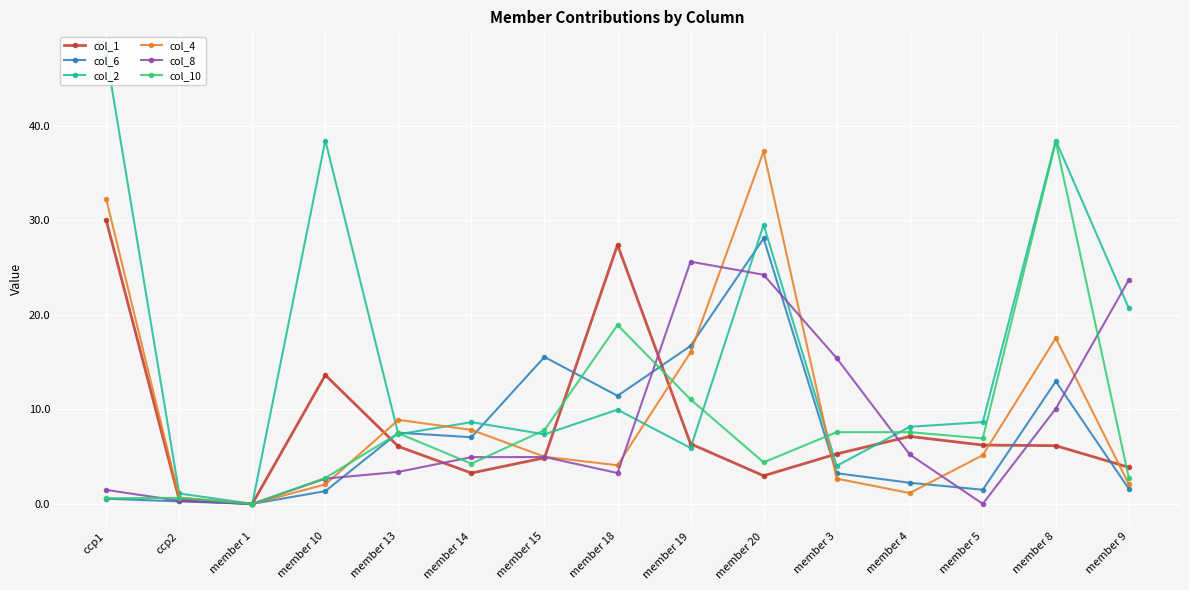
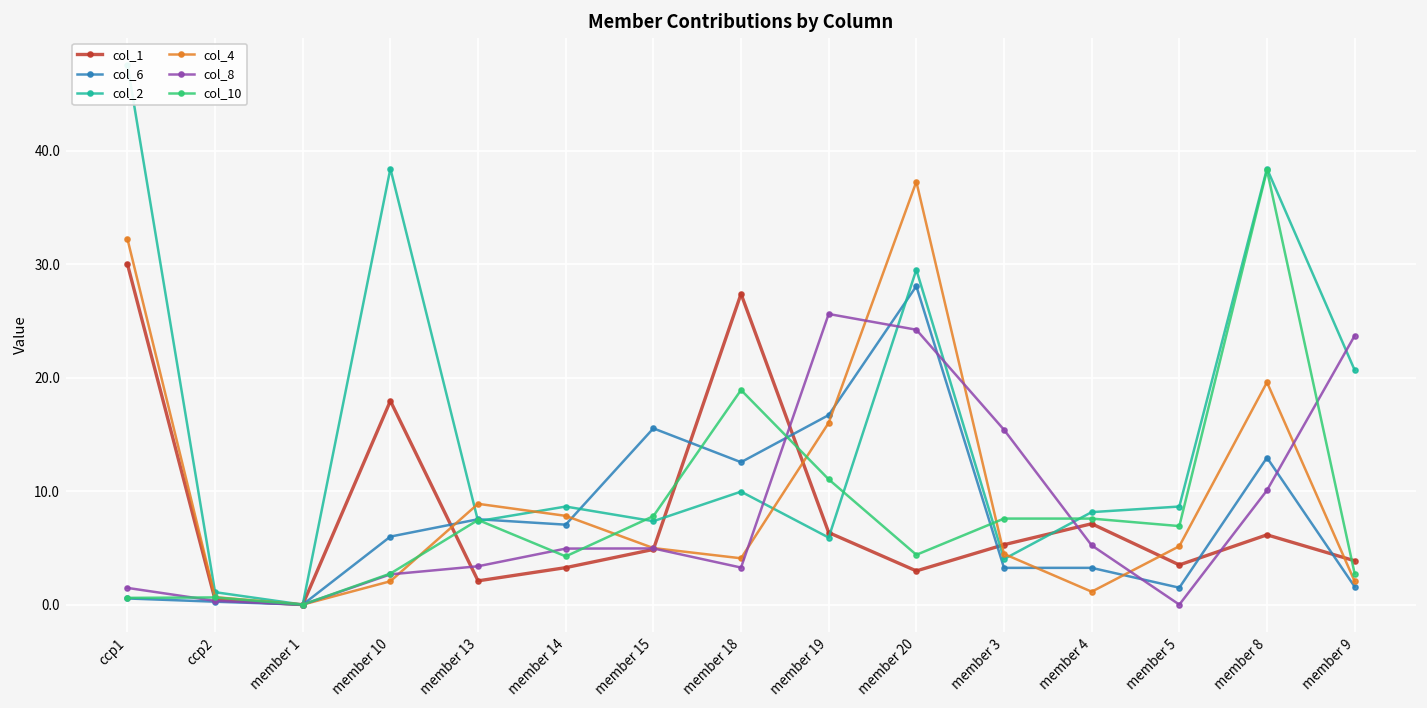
col_1, member 10: 14 -> 18
col_6, member 10: 1 -> 6
col_1, member 13: 6 -> 2
col_6, member 18: 11 -> 13
col_4, member 3: 3 -> 4
col_6, member 4: 2 -> 3
col_1, member 5: 6 -> 3
col_4, member 8: 18 -> 20
